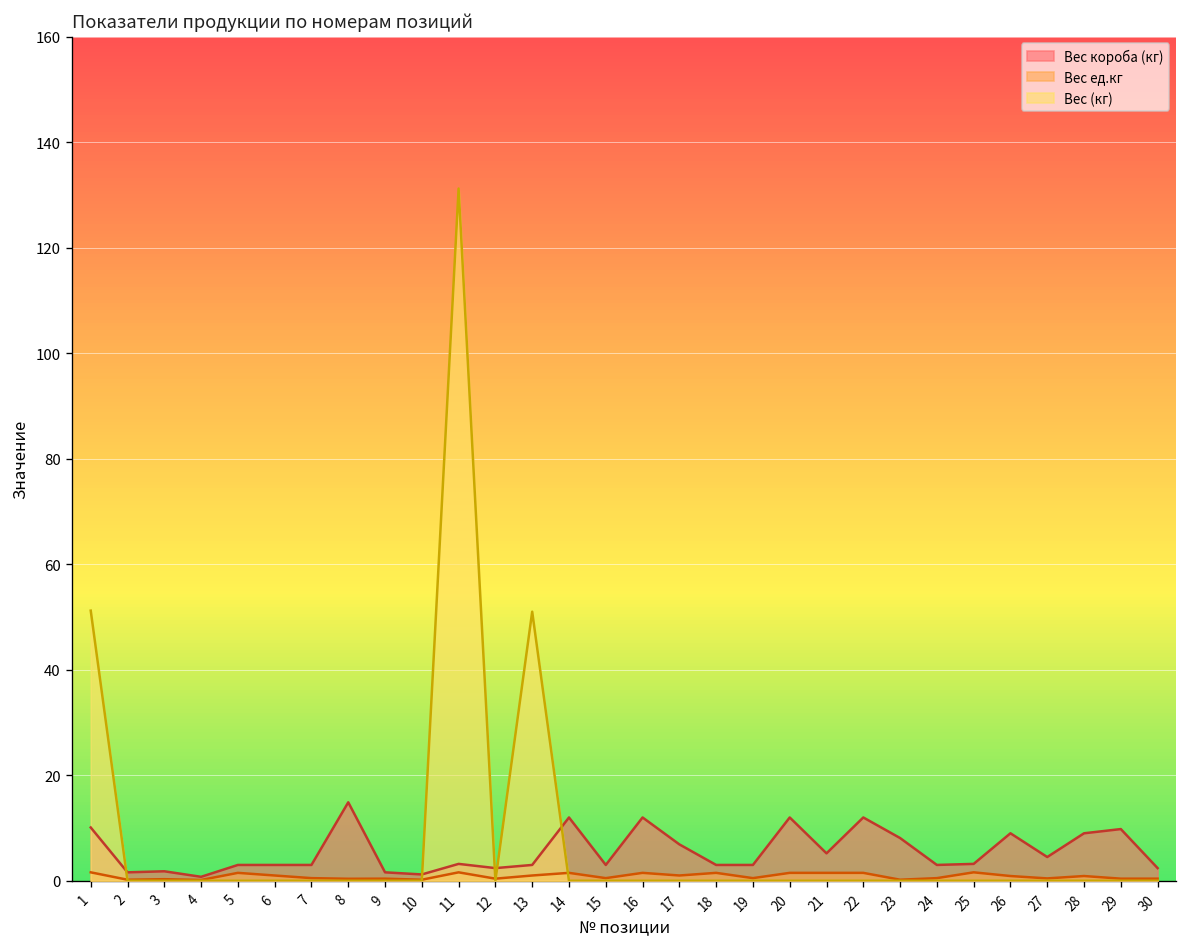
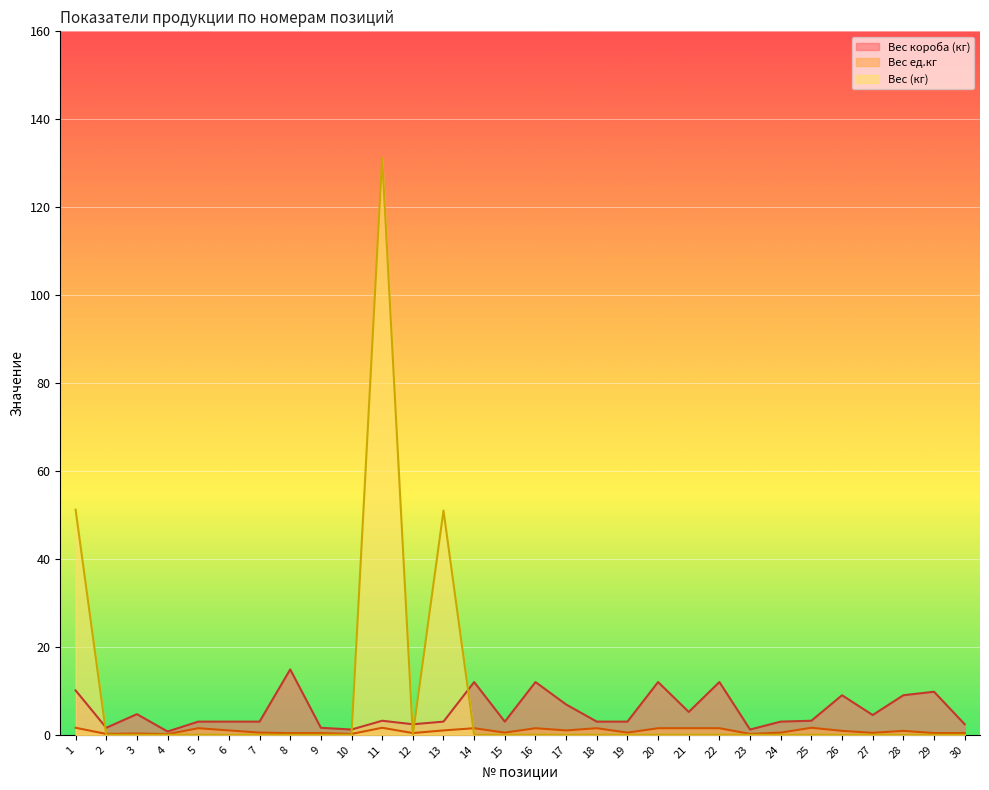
Вес короба (кг), 3: 2 -> 5
Вес короба (кг), 23: 8 -> 1
